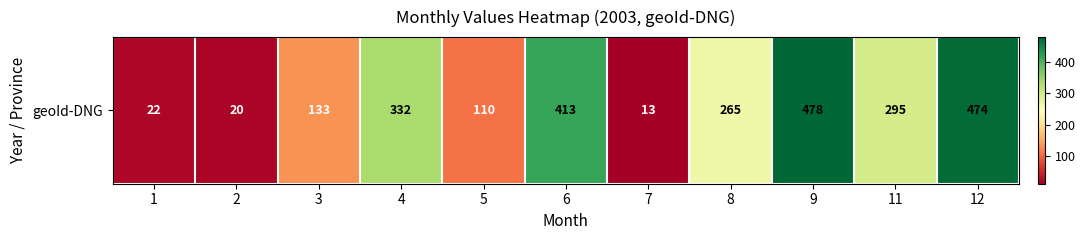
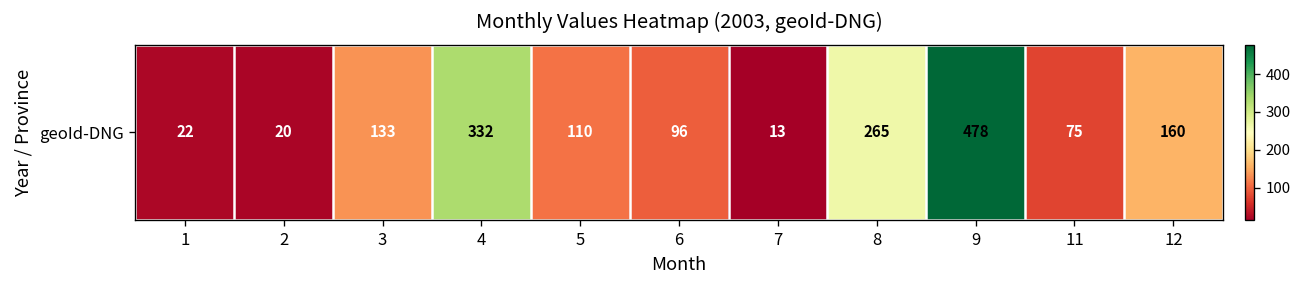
geoId-DNG, 6: 413 -> 96
geoId-DNG, 11: 295 -> 75
geoId-DNG, 12: 474 -> 160
